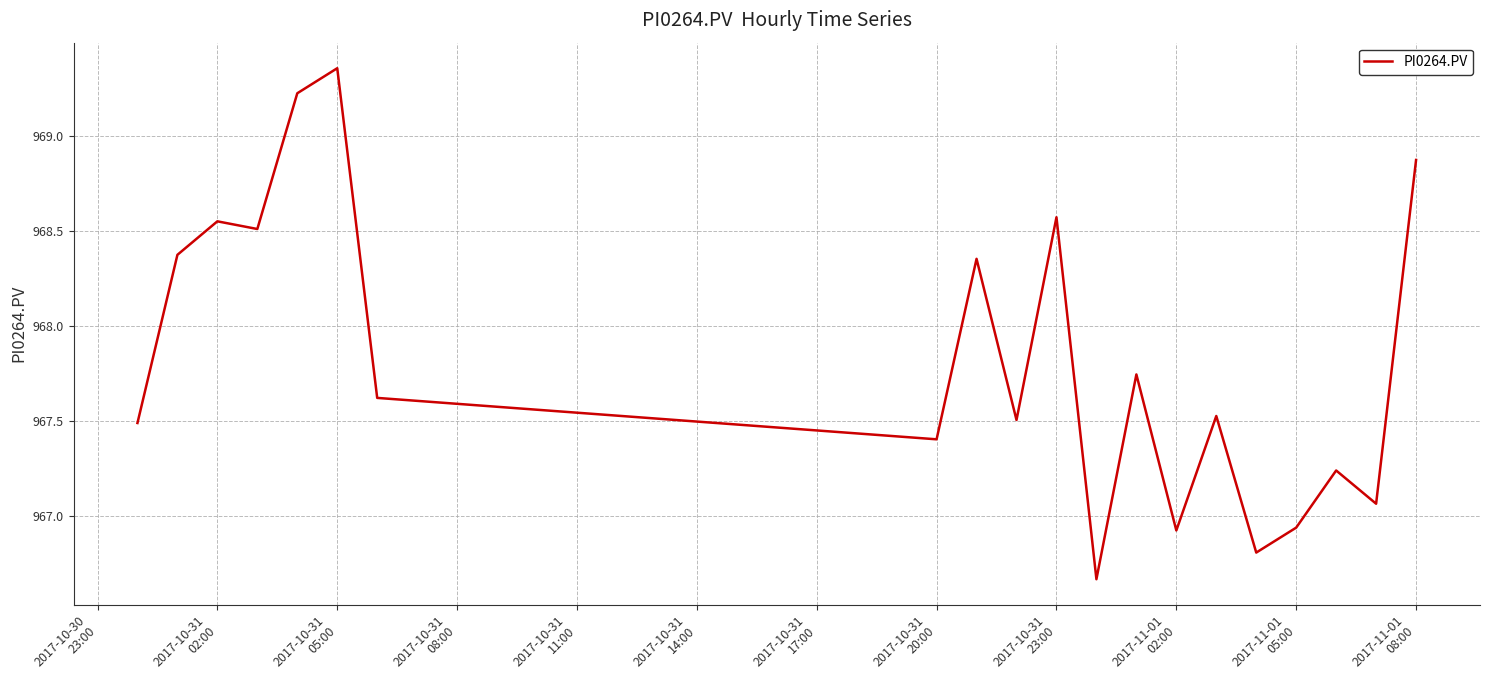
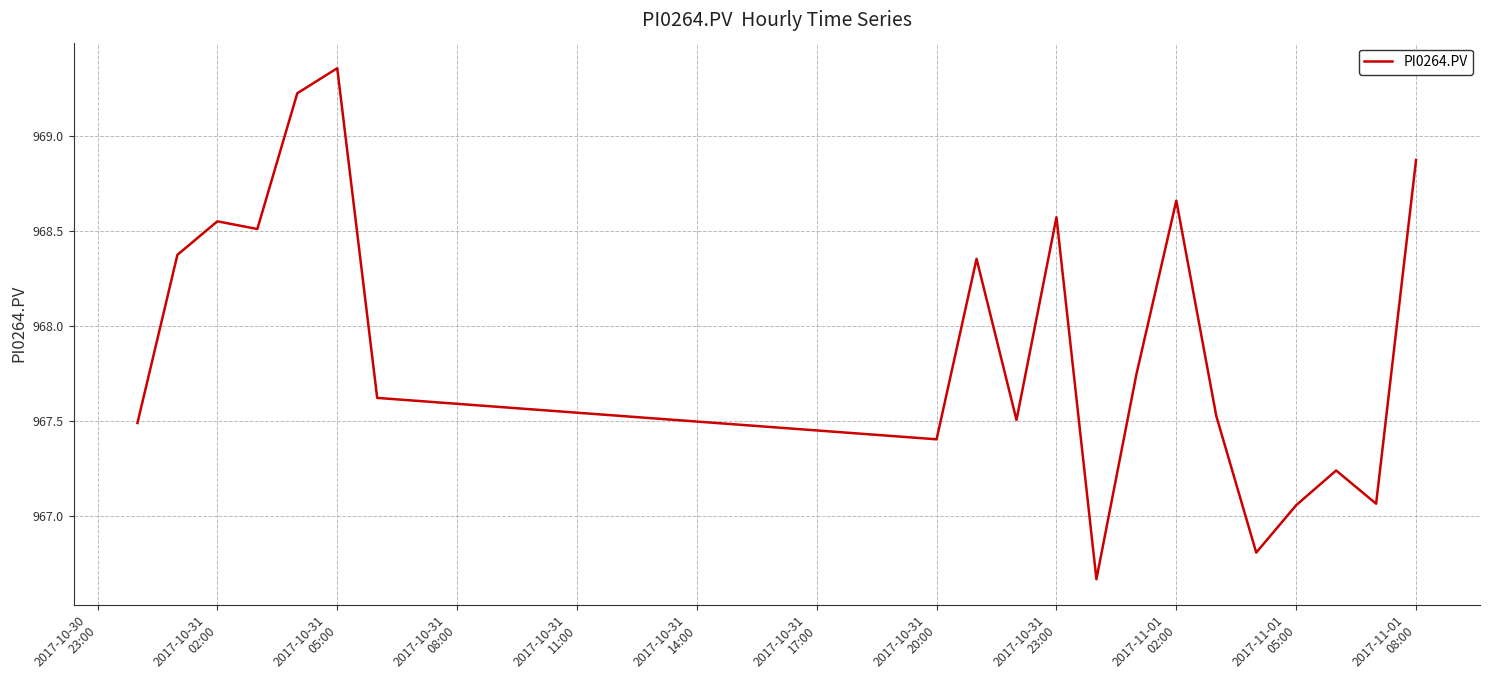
2017-11-01 02:00: 966.92 -> 968.66
2017-11-01 05:00: 966.94 -> 967.06
